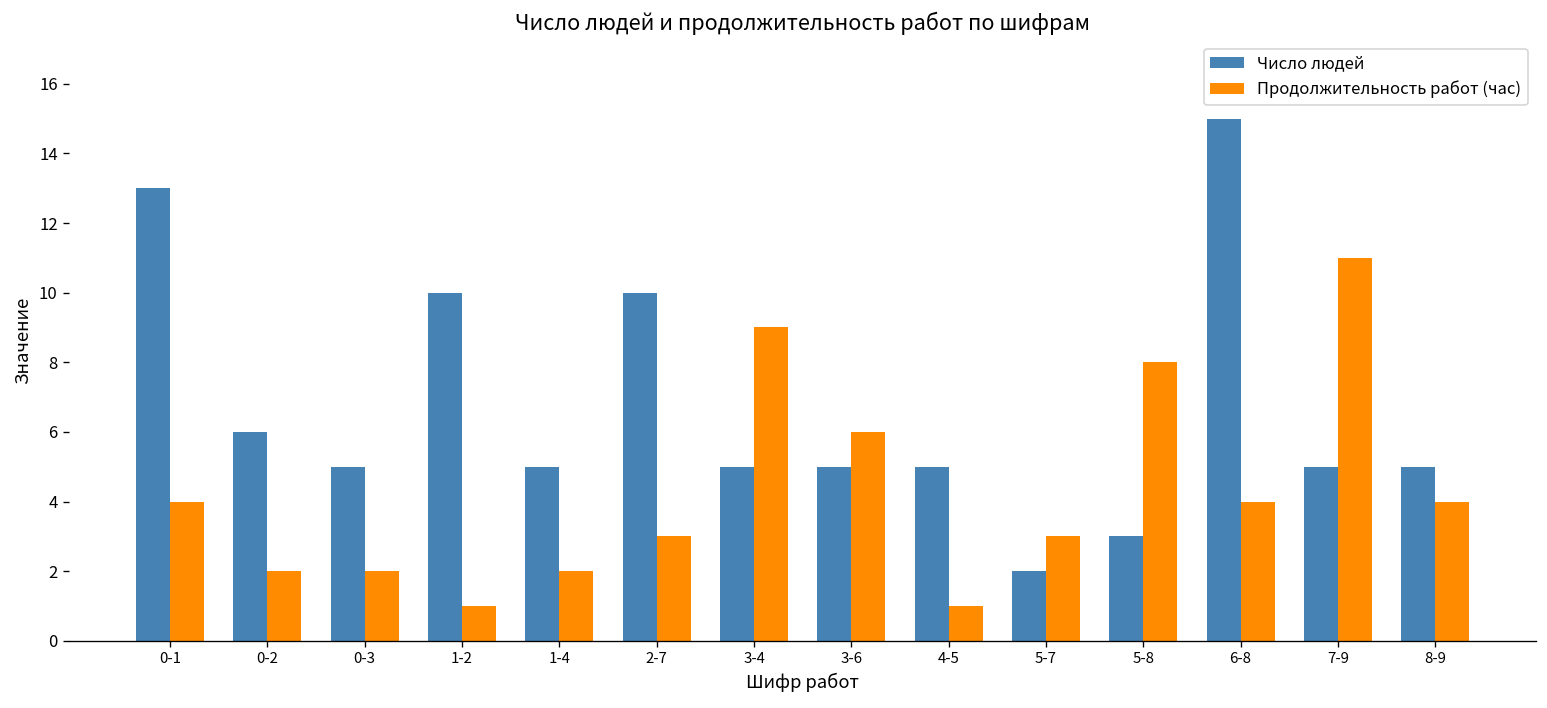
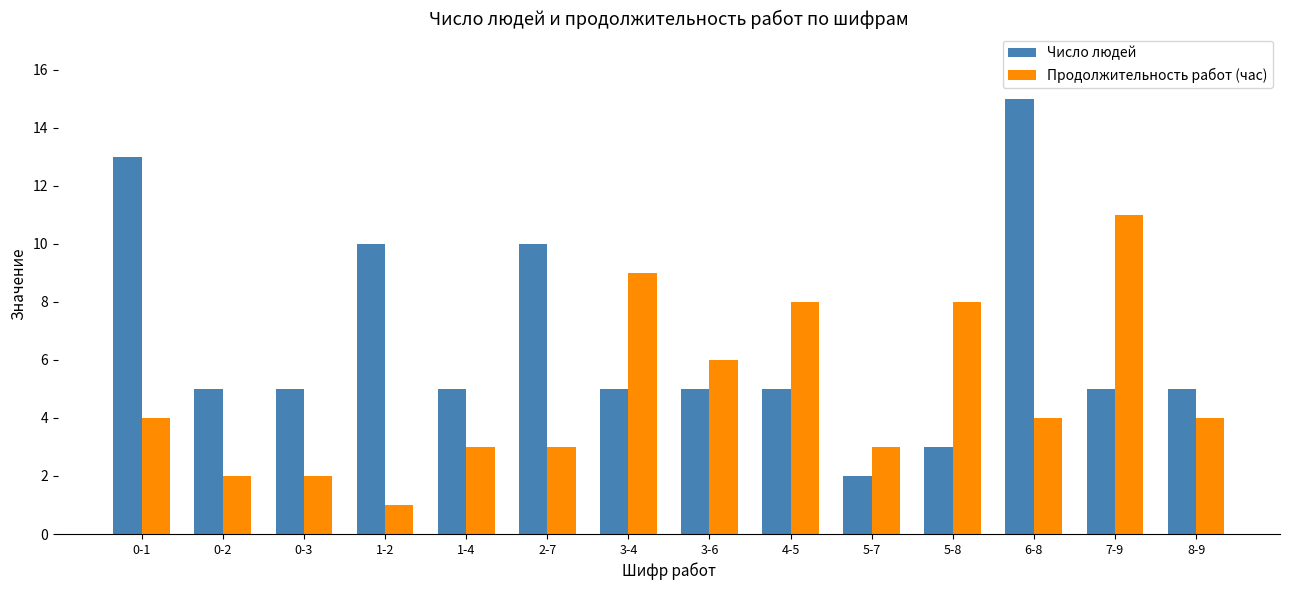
Число людей, 0-2: 6 -> 5
Продолжительность работ (час), 1-4: 2 -> 3
Продолжительность работ (час), 4-5: 1 -> 8
